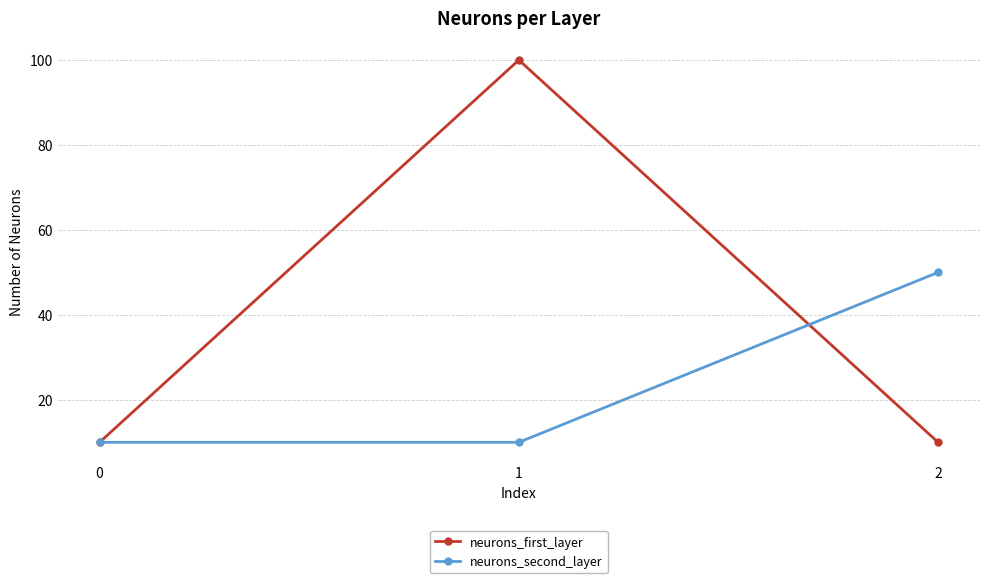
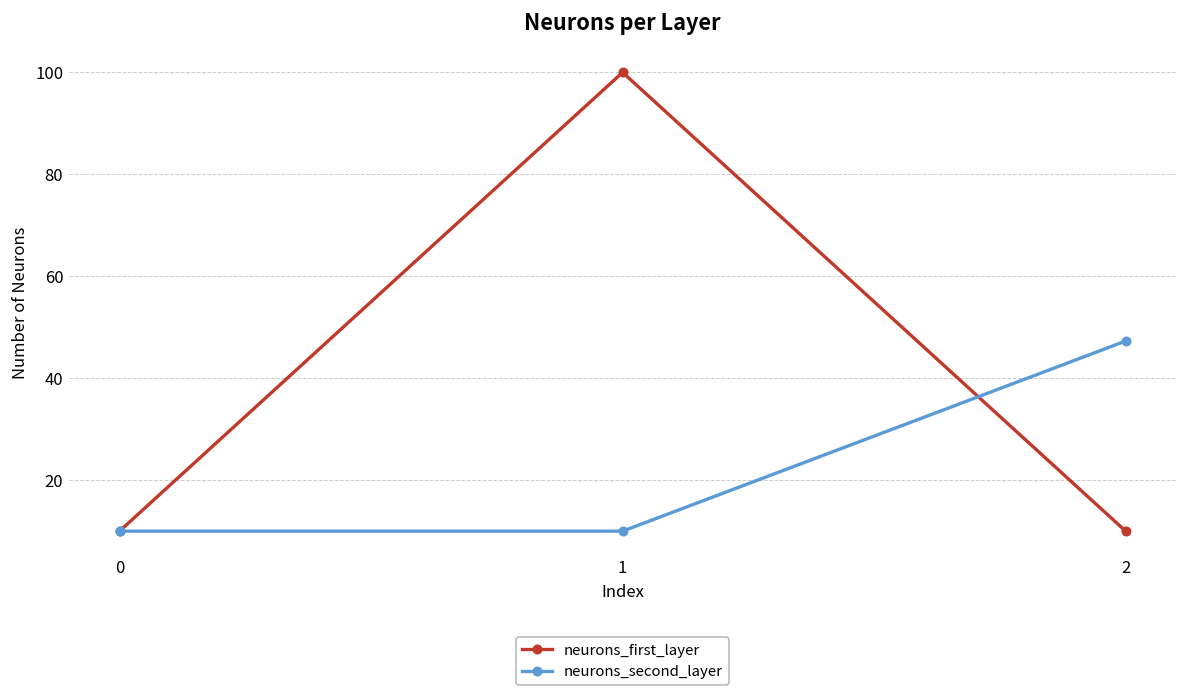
neurons_second_layer, 2: 50 -> 47
